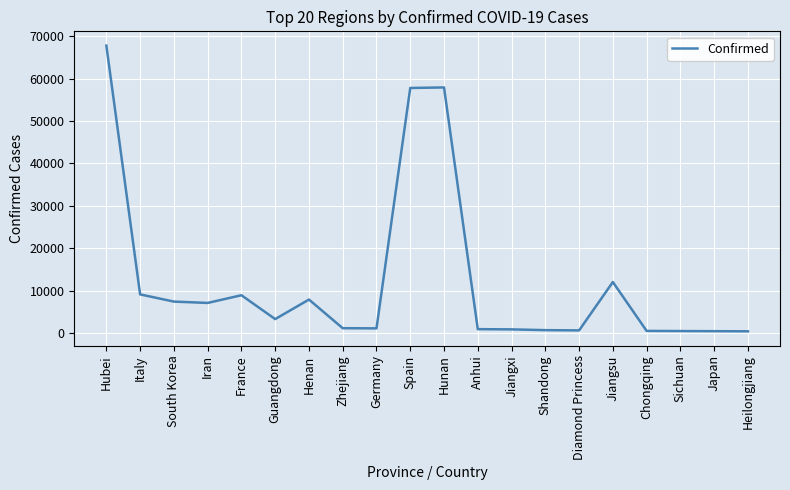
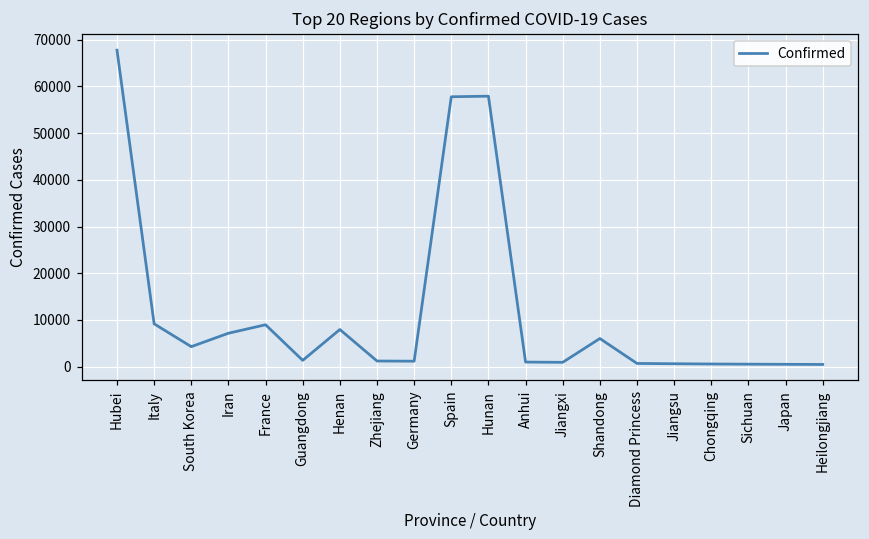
South Korea: 7000 -> 4000
Guangdong: 3000 -> 1000
Shandong: 1000 -> 6000
Jiangsu: 12000 -> 1000
